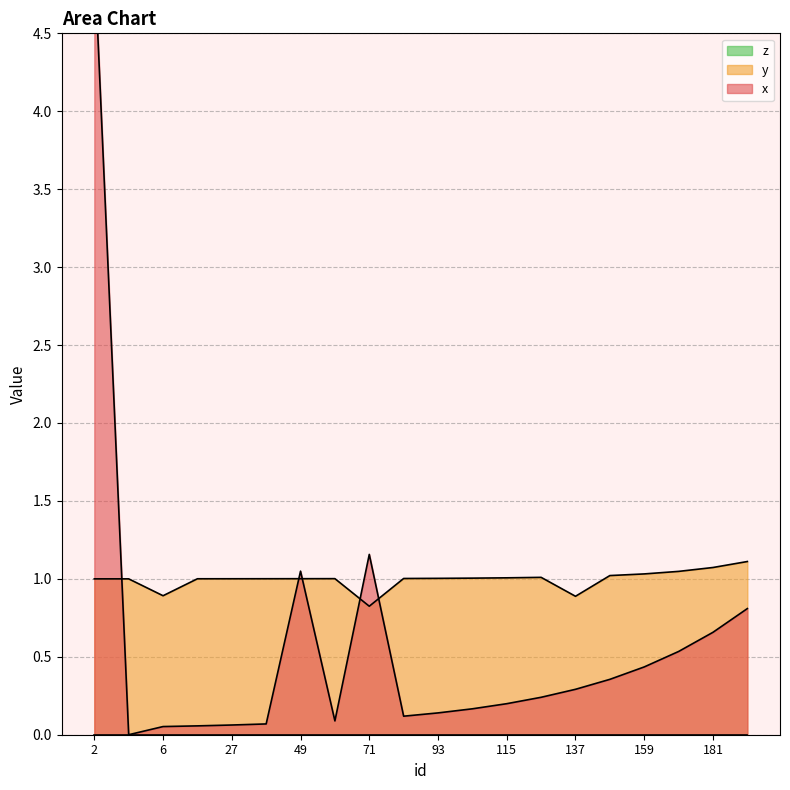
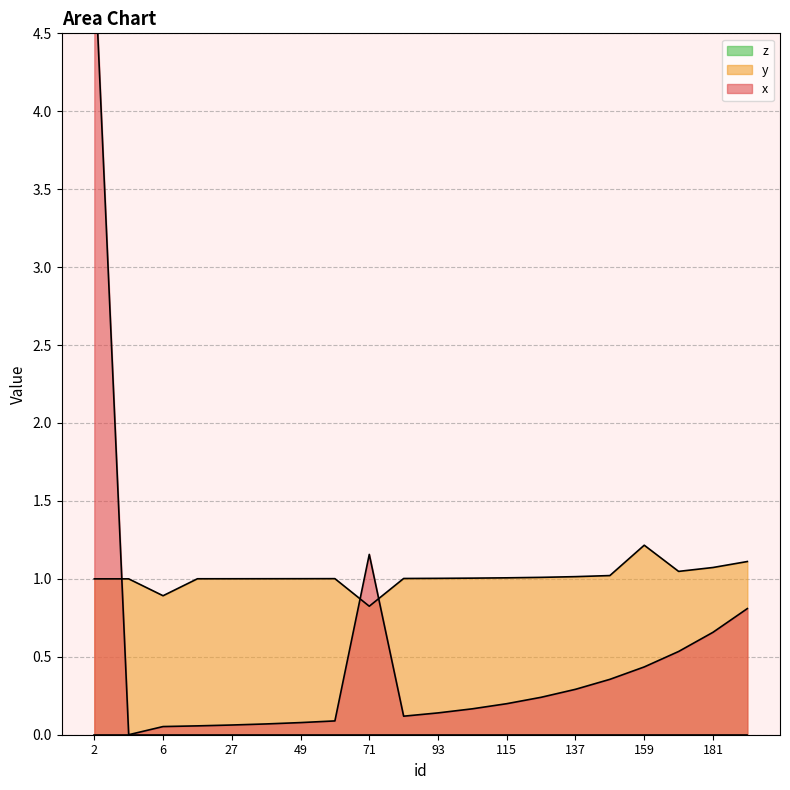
x, 49: 1.05 -> 0.08
y, 137: 0.89 -> 1.01
y, 159: 1.03 -> 1.22
